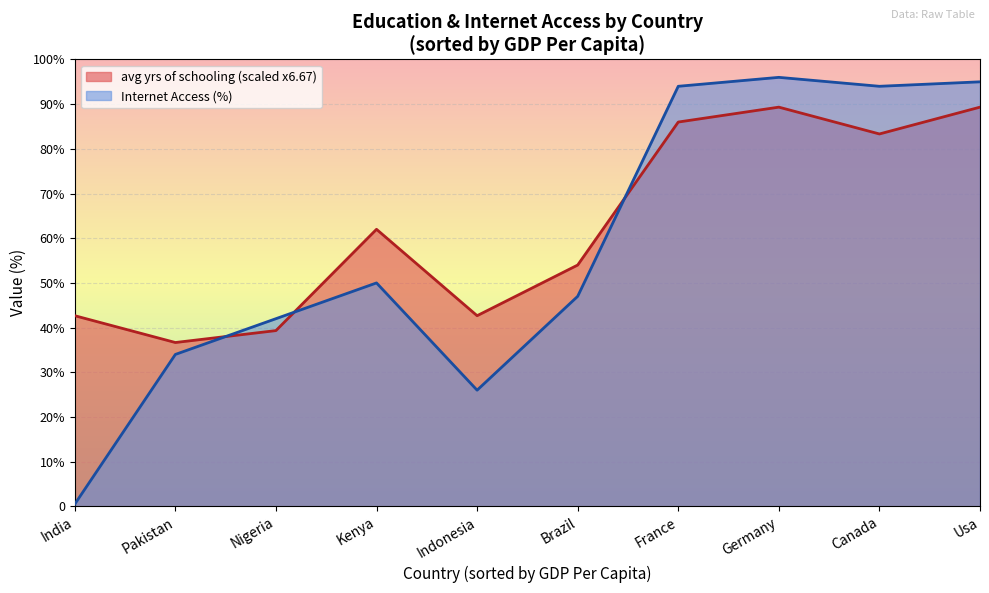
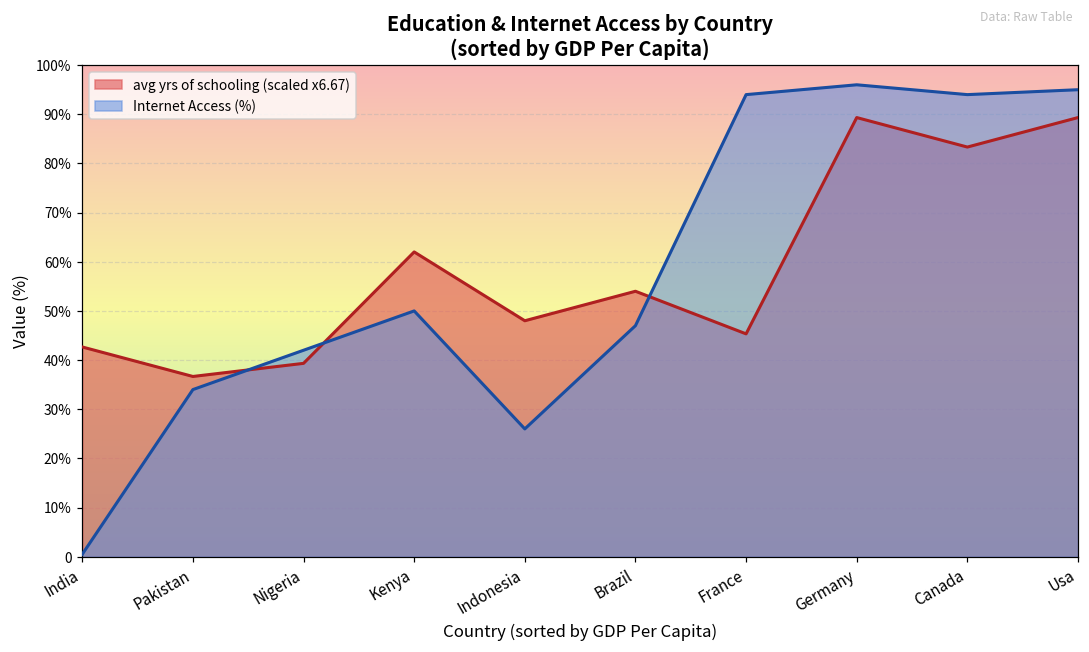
avg yrs of schooling (scaled x6.67), Indonesia: 43% -> 48%
avg yrs of schooling (scaled x6.67), France: 86% -> 45%
